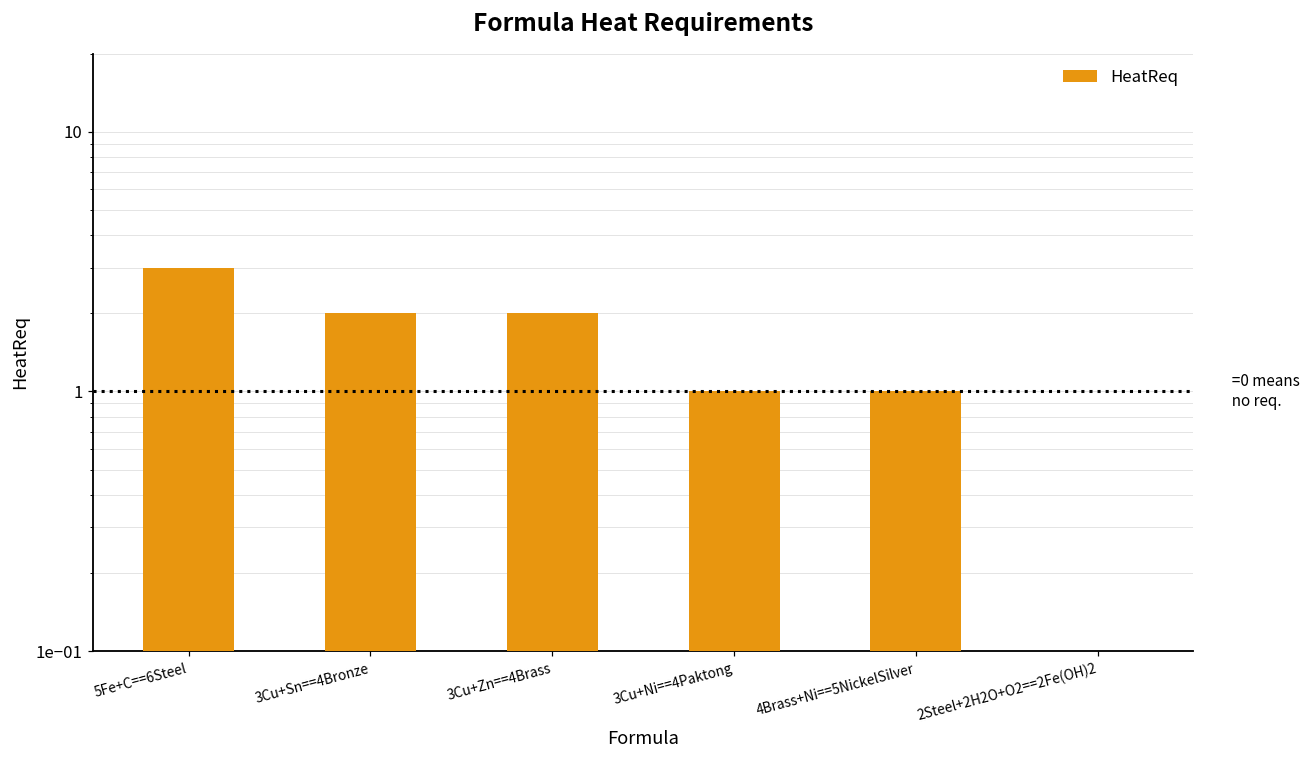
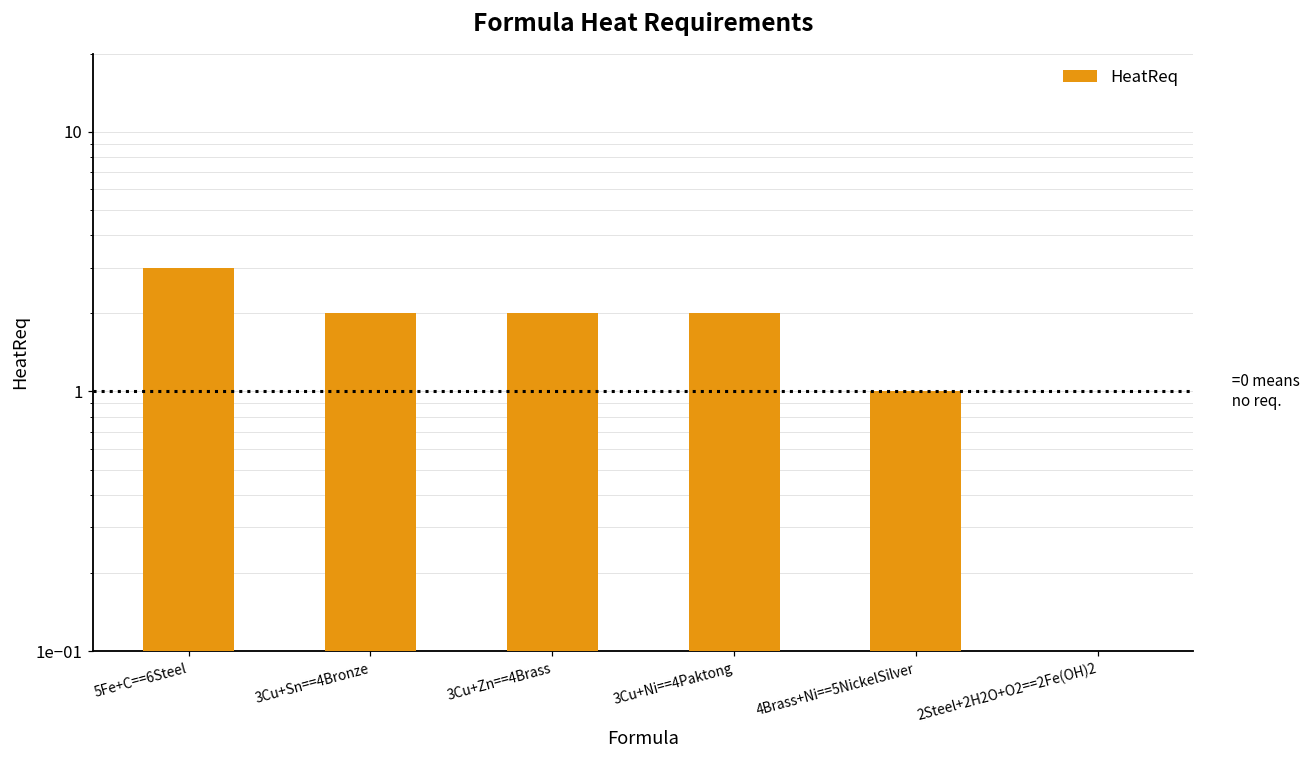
3Cu+Ni==4Paktong: 1 -> 2
